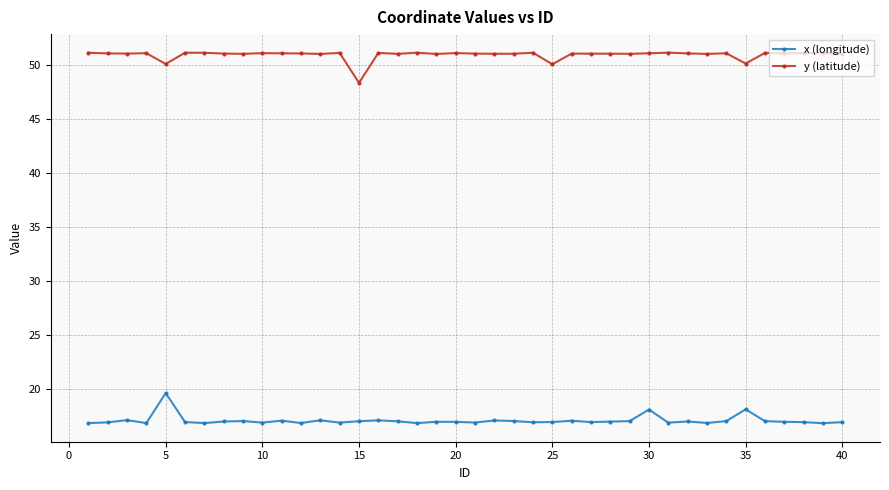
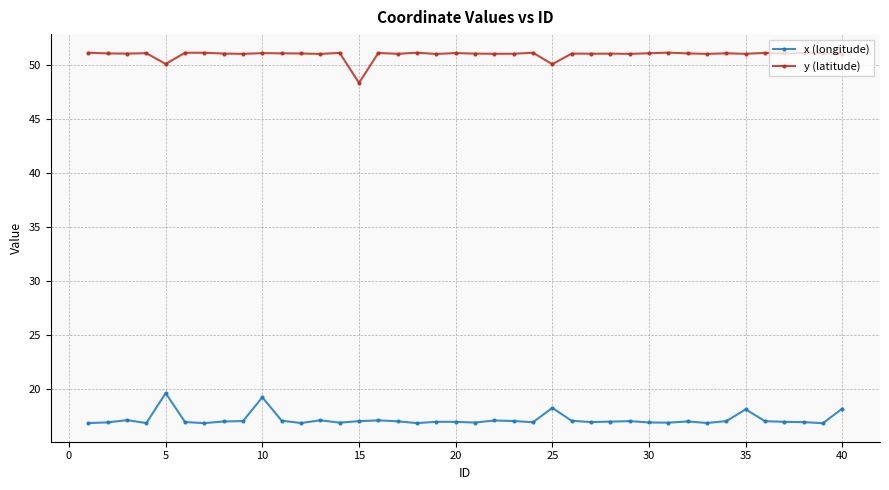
x (longitude), 10: 16.9 -> 19.3
x (longitude), 25: 17.0 -> 18.3
x (longitude), 30: 18.1 -> 16.9
y (latitude), 35: 50.2 -> 51.1
x (longitude), 40: 17.0 -> 18.2
